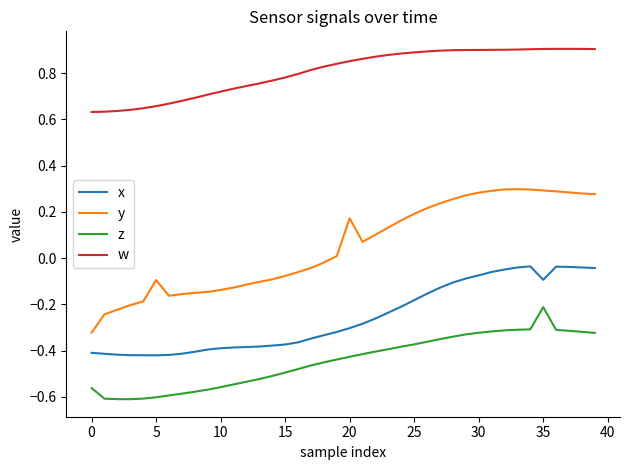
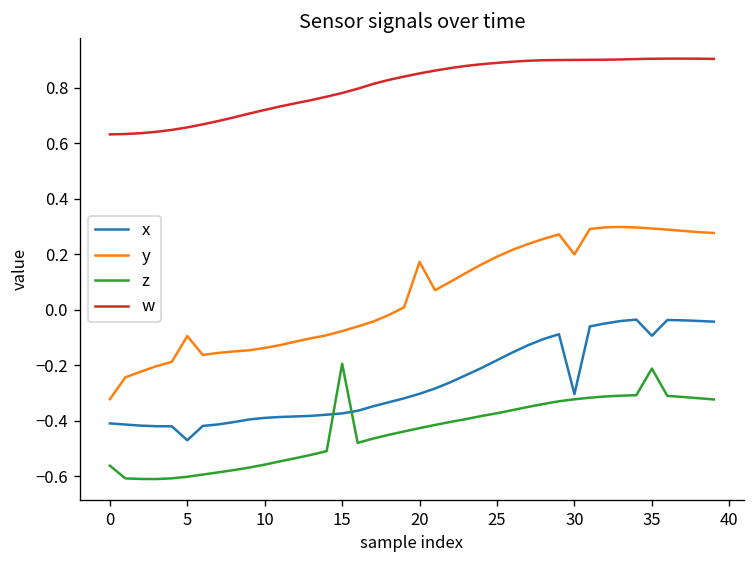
x, 5: -0.42 -> -0.47
z, 15: -0.49 -> -0.19
x, 30: -0.07 -> -0.30
y, 30: 0.28 -> 0.20
